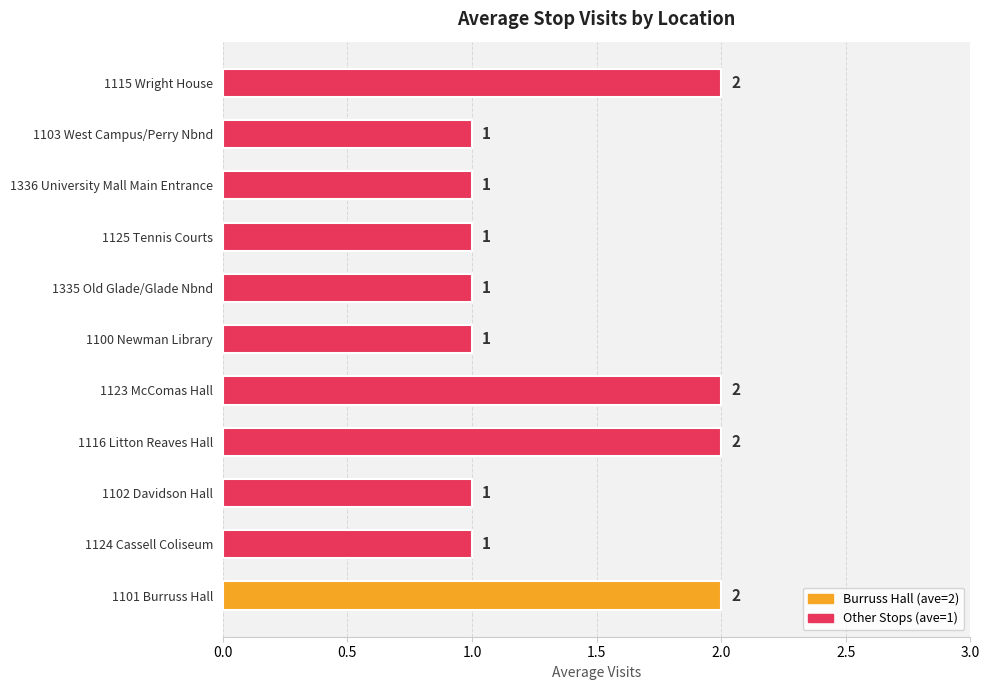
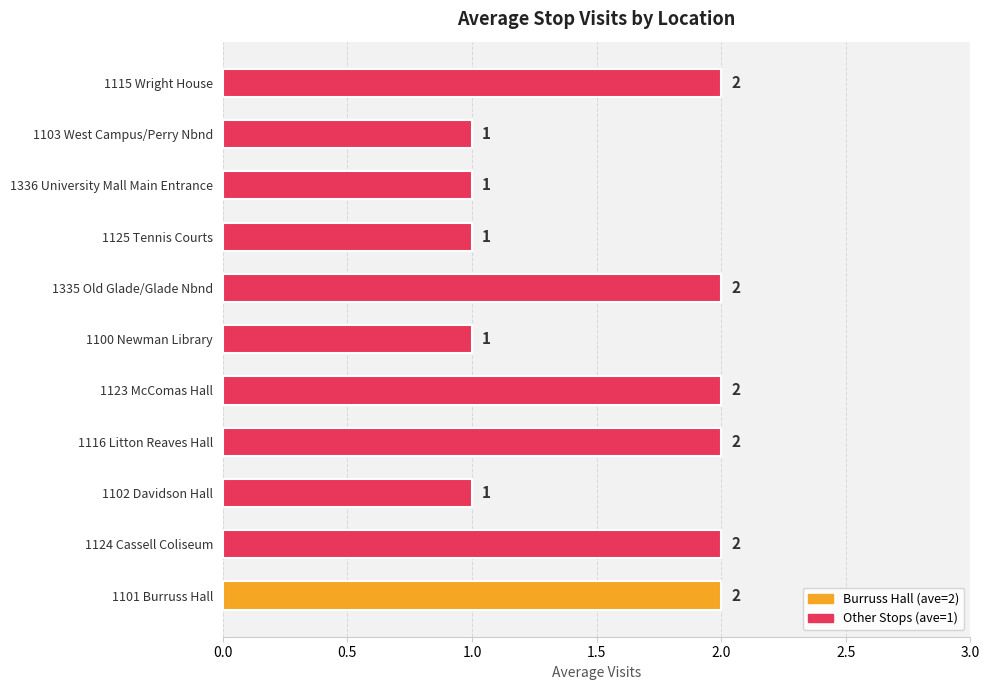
1335 Old Glade/Glade Nbnd: 1 -> 2
1124 Cassell Coliseum: 1 -> 2
